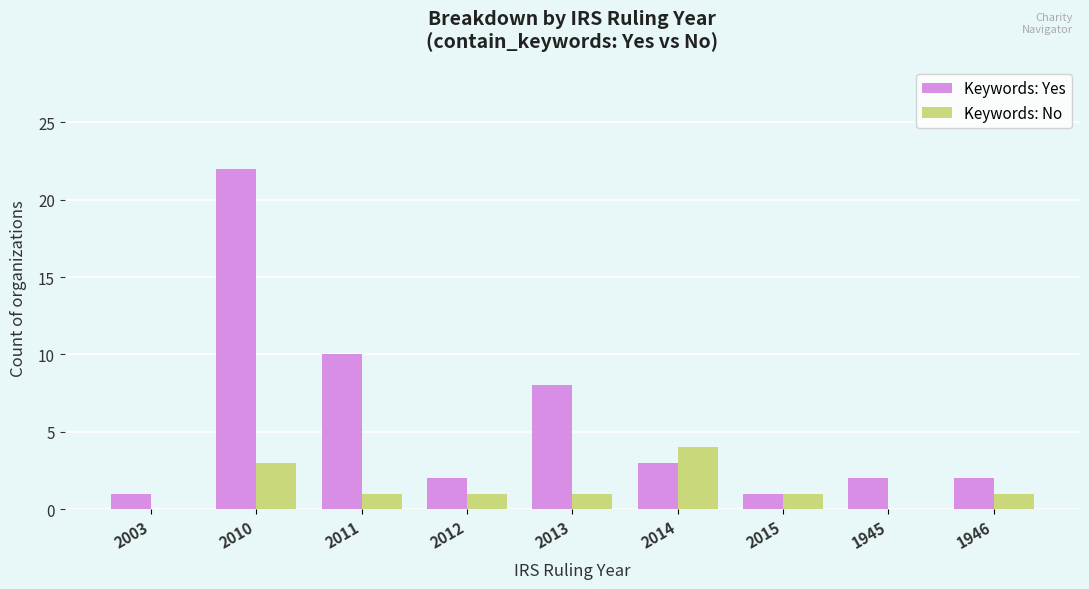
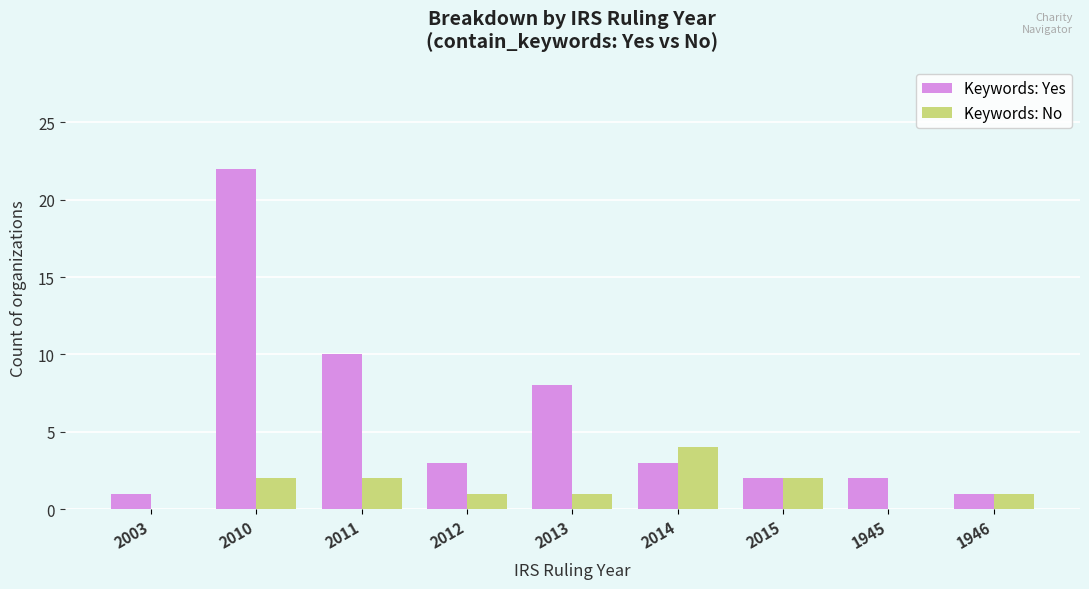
Keywords: No, 2010: 3 -> 2
Keywords: No, 2011: 1 -> 2
Keywords: Yes, 2012: 2 -> 3
Keywords: Yes, 2015: 1 -> 2
Keywords: No, 2015: 1 -> 2
Keywords: Yes, 1946: 2 -> 1
